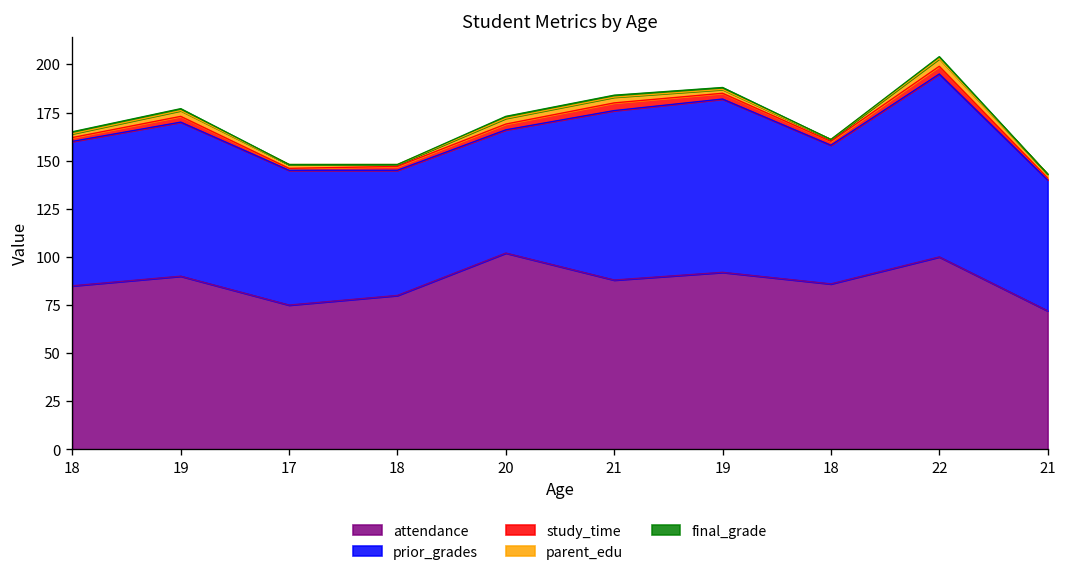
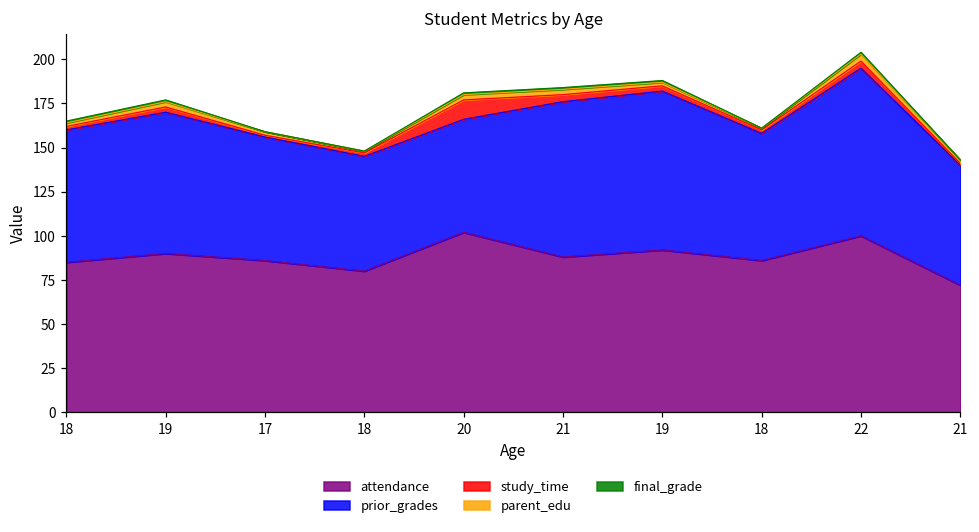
attendance, 17: 75 -> 86
study_time, 20: 3 -> 11
